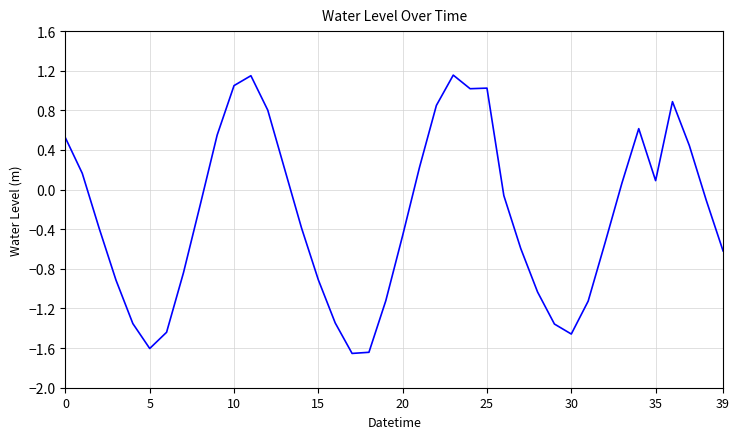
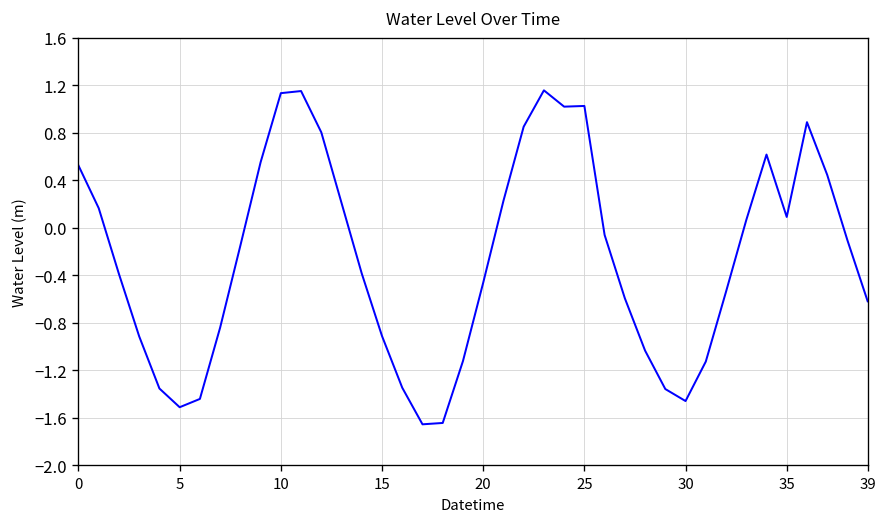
5: -1.6 -> -1.5
10: 1.0 -> 1.1
